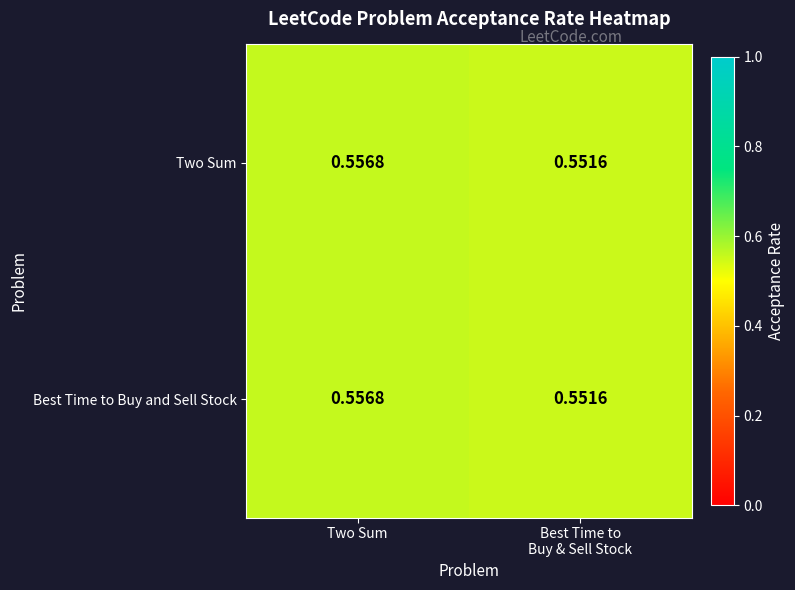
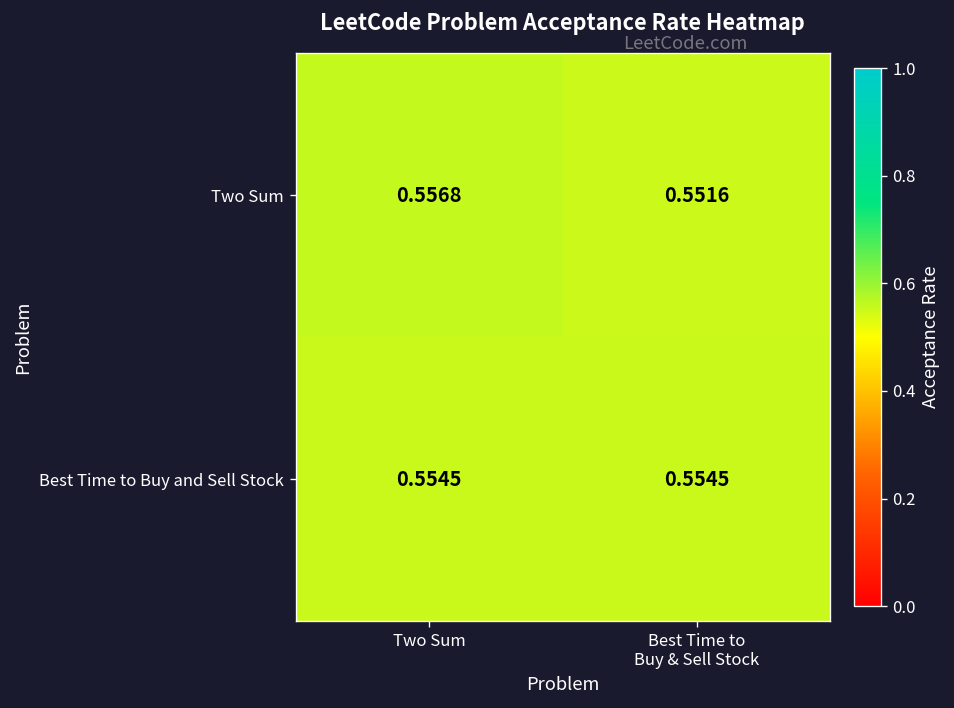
Best Time to Buy and Sell Stock, Two Sum: 0.5568 -> 0.5545
Best Time to Buy and Sell Stock, Best Time to Buy & Sell Stock: 0.5516 -> 0.5545
